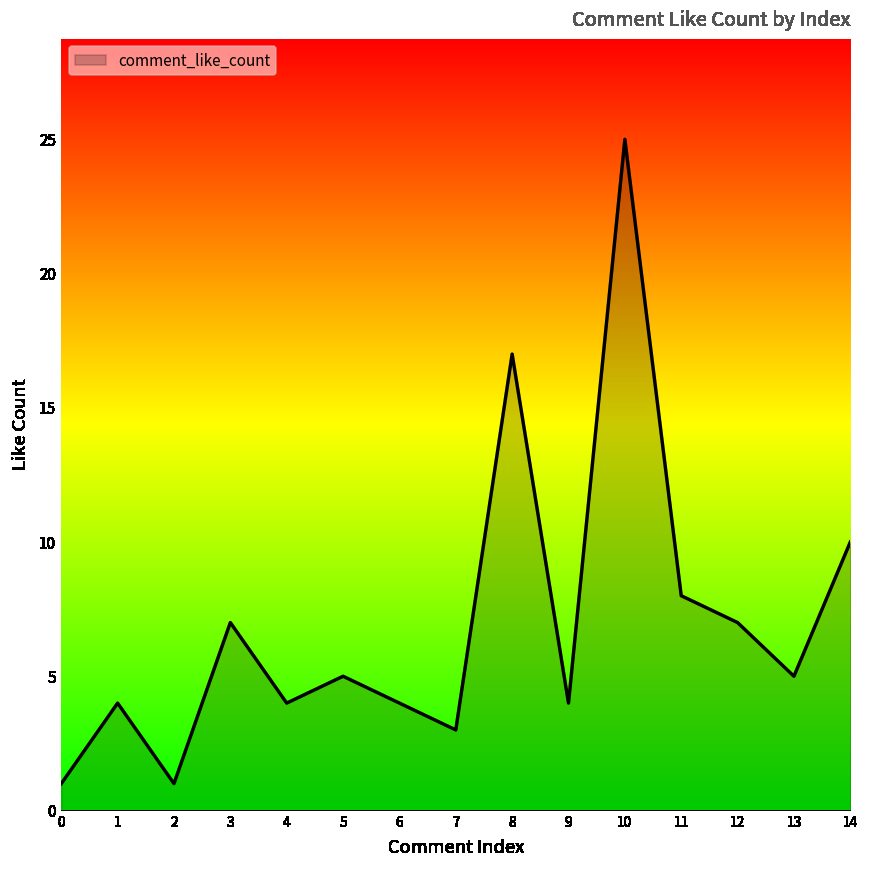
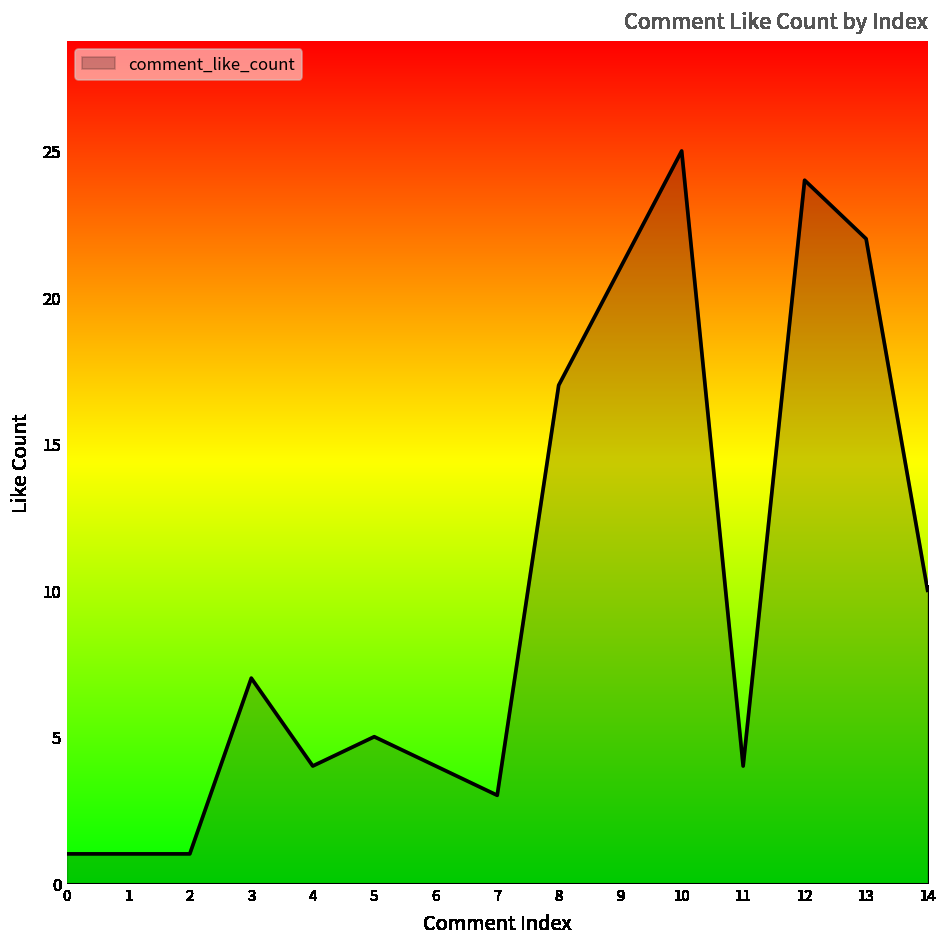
1: 4 -> 1
9: 4 -> 21
11: 8 -> 4
12: 7 -> 24
13: 5 -> 22
